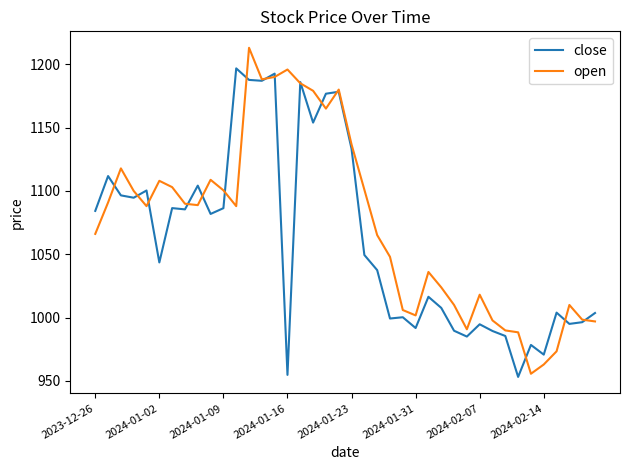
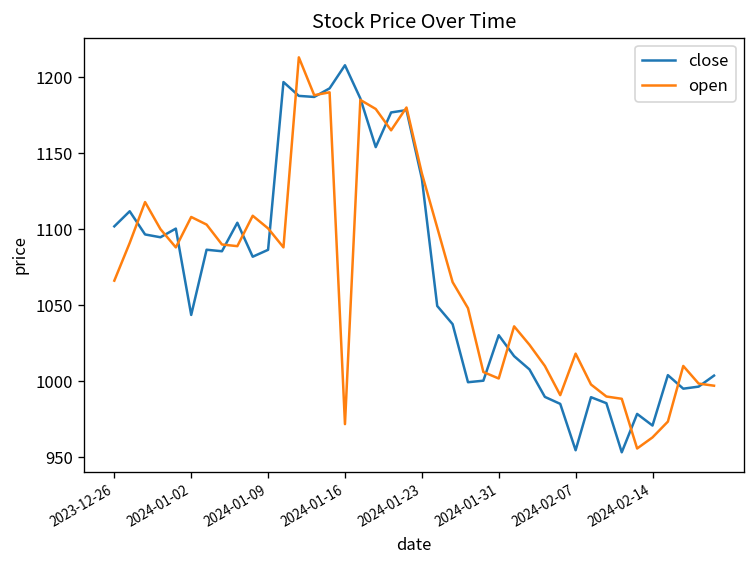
close, 2023-12-26: 1084 -> 1102
close, 2024-01-16: 955 -> 1208
open, 2024-01-16: 1196 -> 972
close, 2024-01-31: 992 -> 1030
close, 2024-02-07: 995 -> 955
